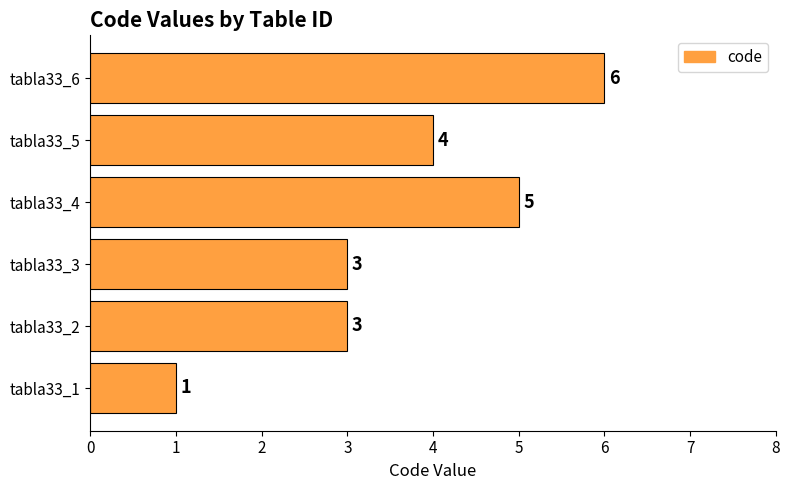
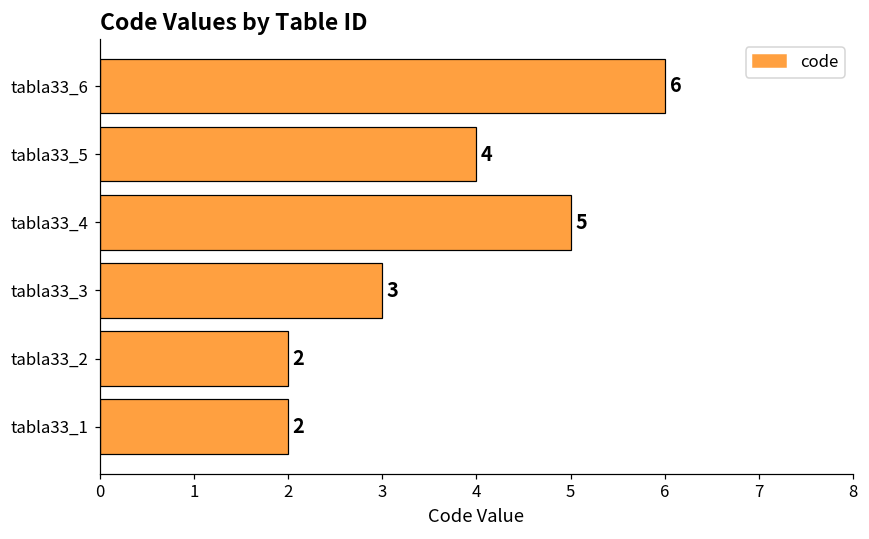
tabla33_2: 3 -> 2
tabla33_1: 1 -> 2
